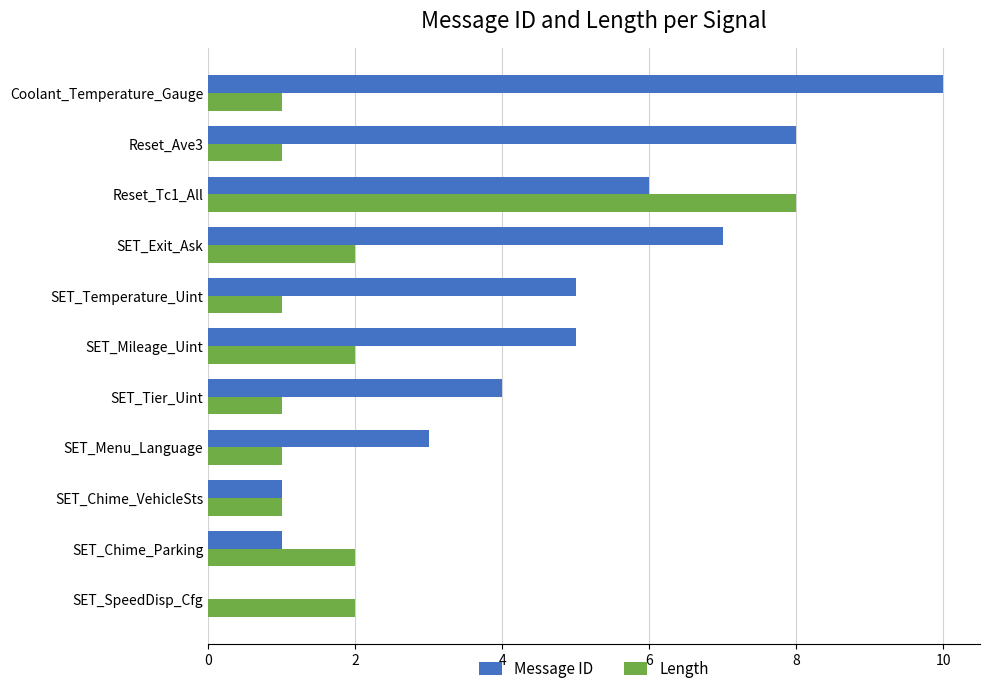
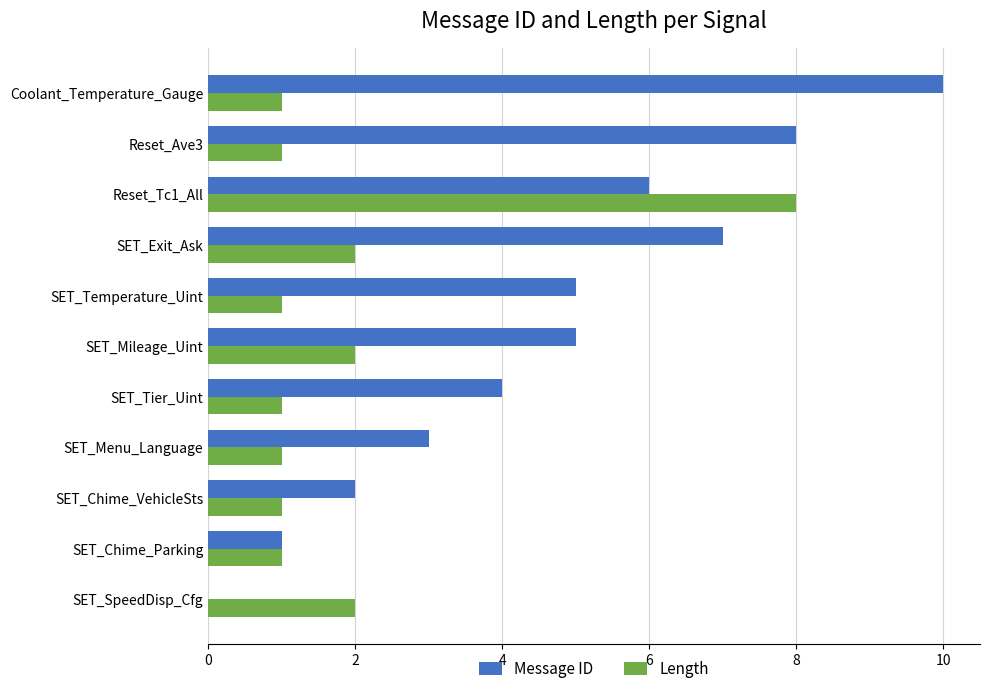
Message ID, SET_Chime_VehicleSts: 1 -> 2
Length, SET_Chime_Parking: 2 -> 1
